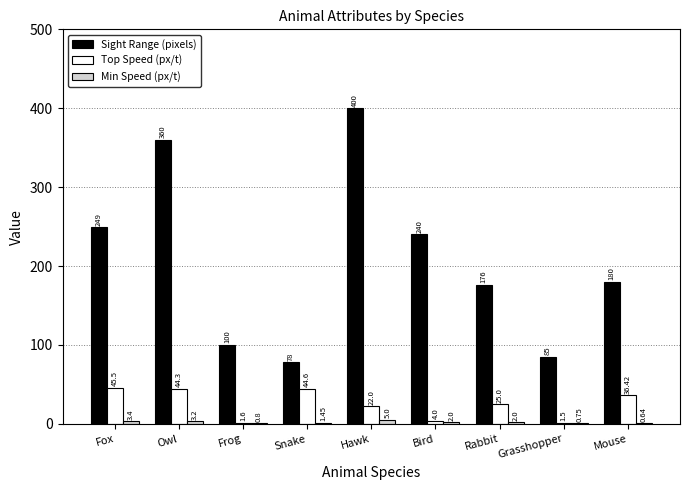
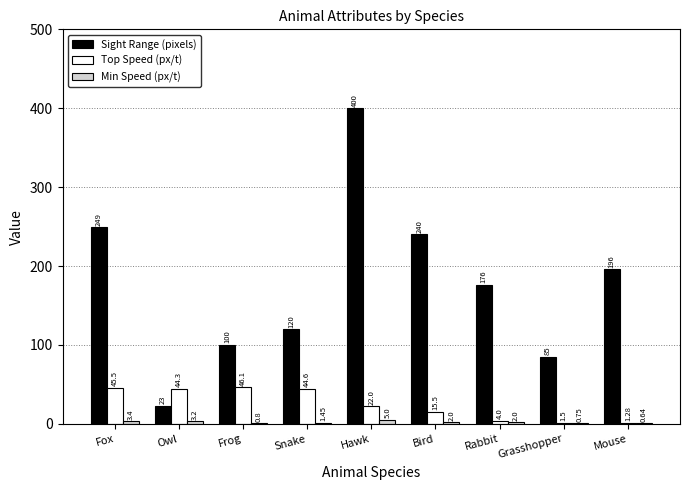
Sight Range (pixels), Owl: 360 -> 23
Top Speed (px/t), Frog: 1.6 -> 46.1
Sight Range (pixels), Snake: 78 -> 120
Top Speed (px/t), Bird: 4.0 -> 15.5
Top Speed (px/t), Rabbit: 25.0 -> 4.0
Sight Range (pixels), Mouse: 180 -> 196
Top Speed (px/t), Mouse: 36.42 -> 1.28
